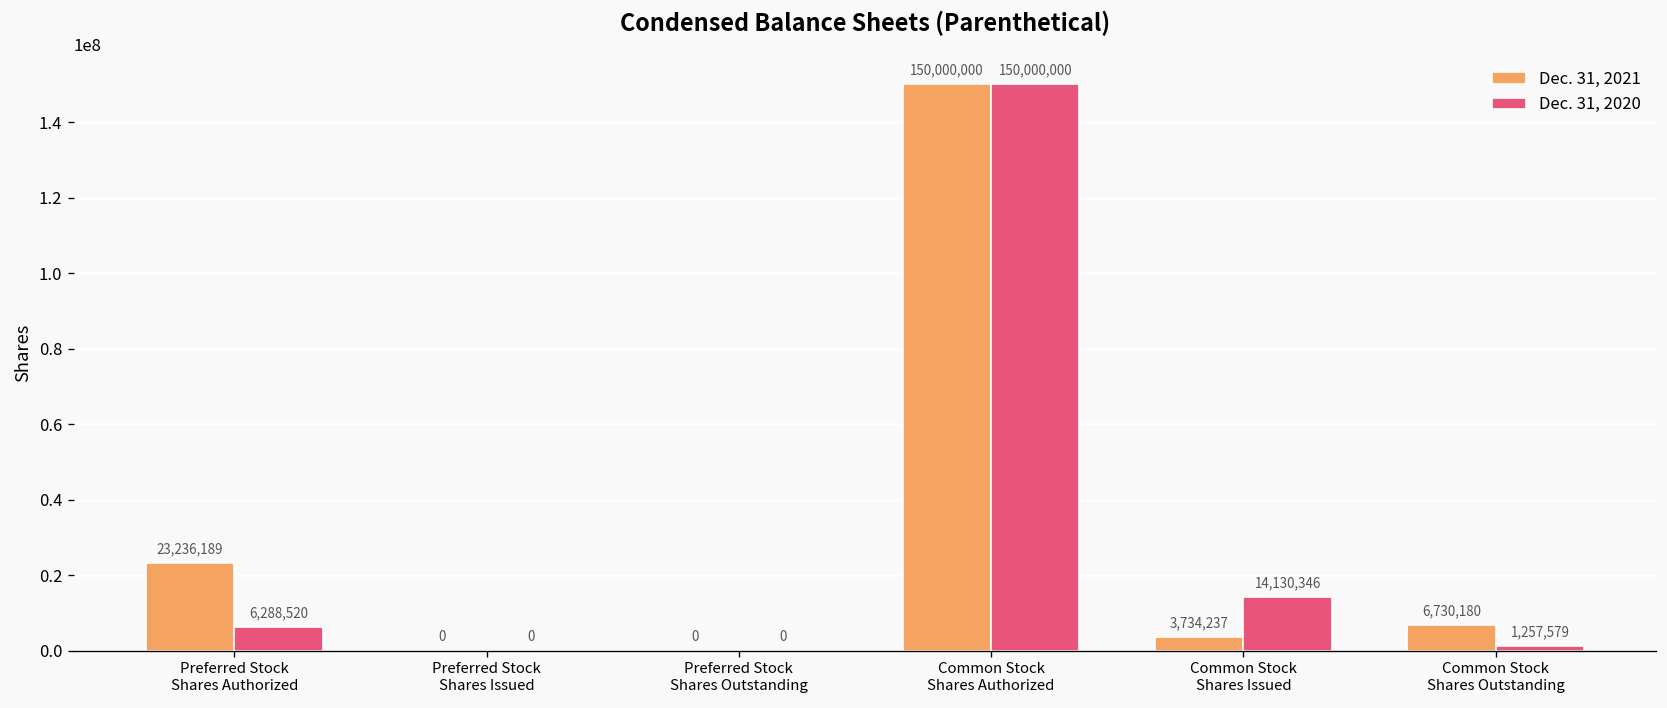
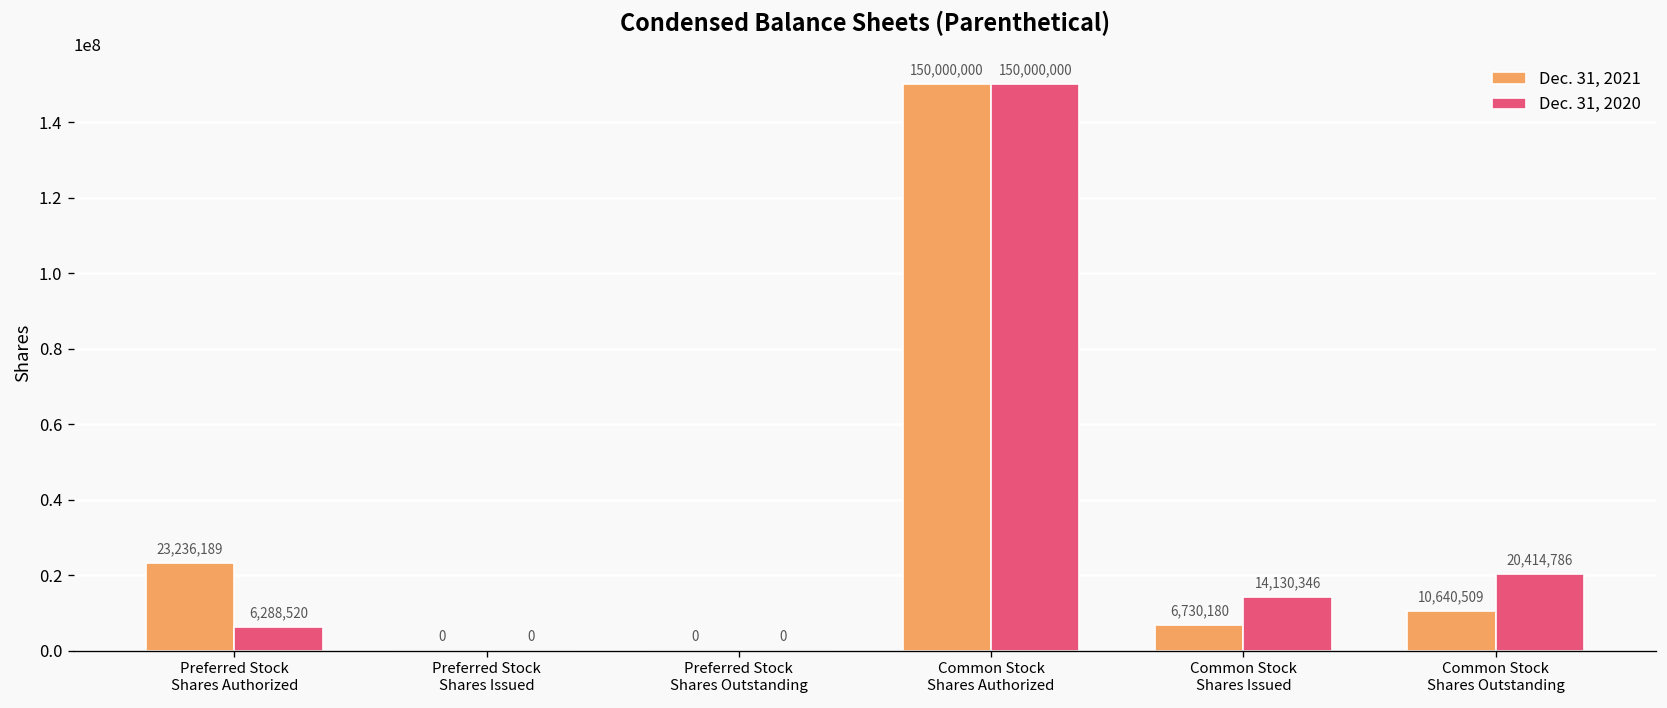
Dec. 31, 2021, Common Stock Shares Issued: 3,734,237 -> 6,730,180
Dec. 31, 2021, Common Stock Shares Outstanding: 6,730,180 -> 10,640,509
Dec. 31, 2020, Common Stock Shares Outstanding: 1,257,579 -> 20,414,786
